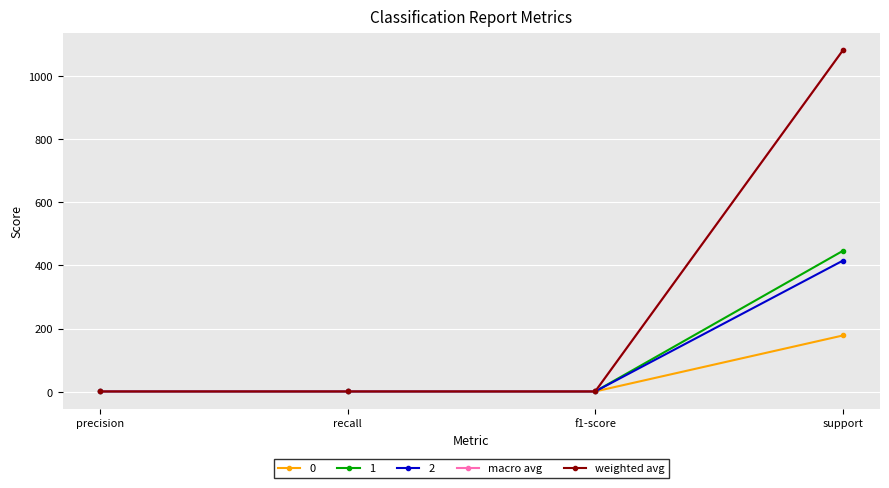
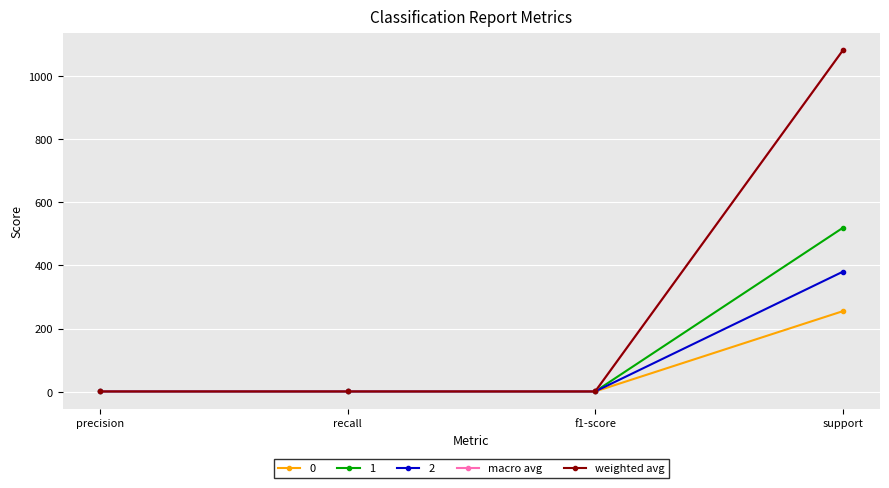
0, support: 180 -> 260
1, support: 450 -> 520
2, support: 420 -> 380
